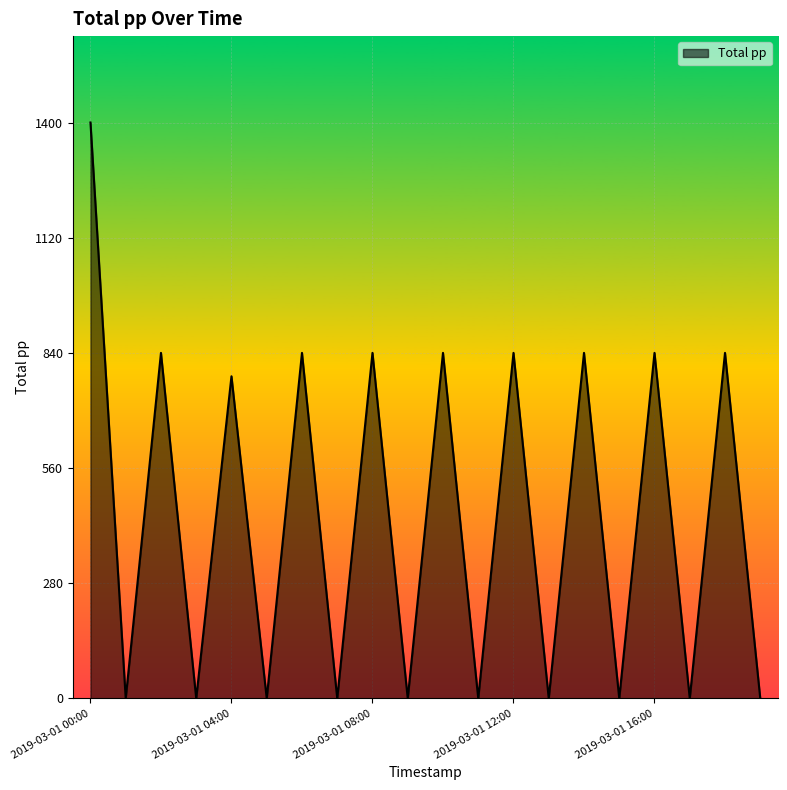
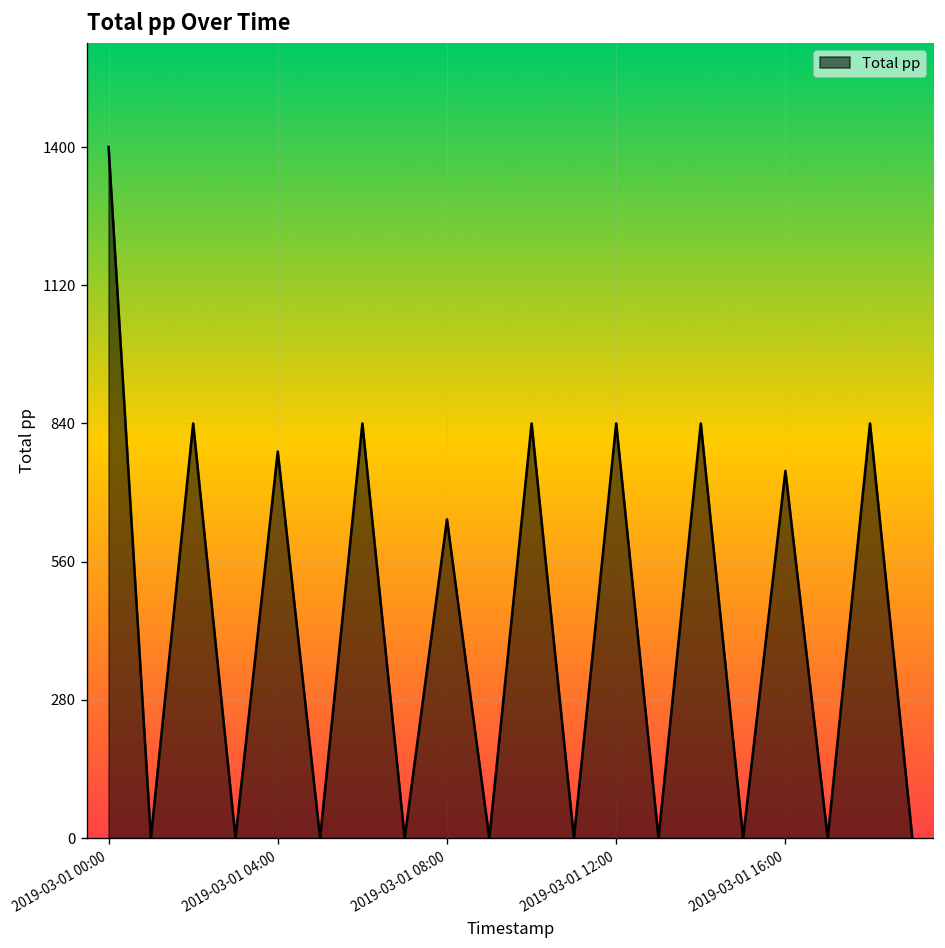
2019-03-01 08:00: 840 -> 650
2019-03-01 16:00: 840 -> 740
